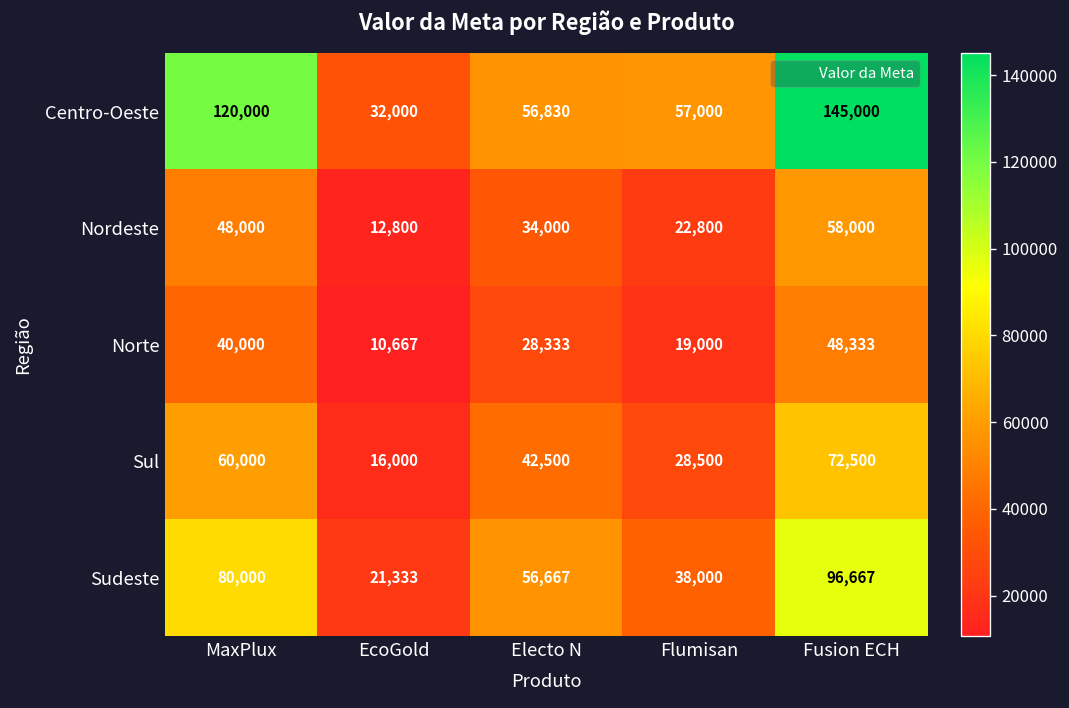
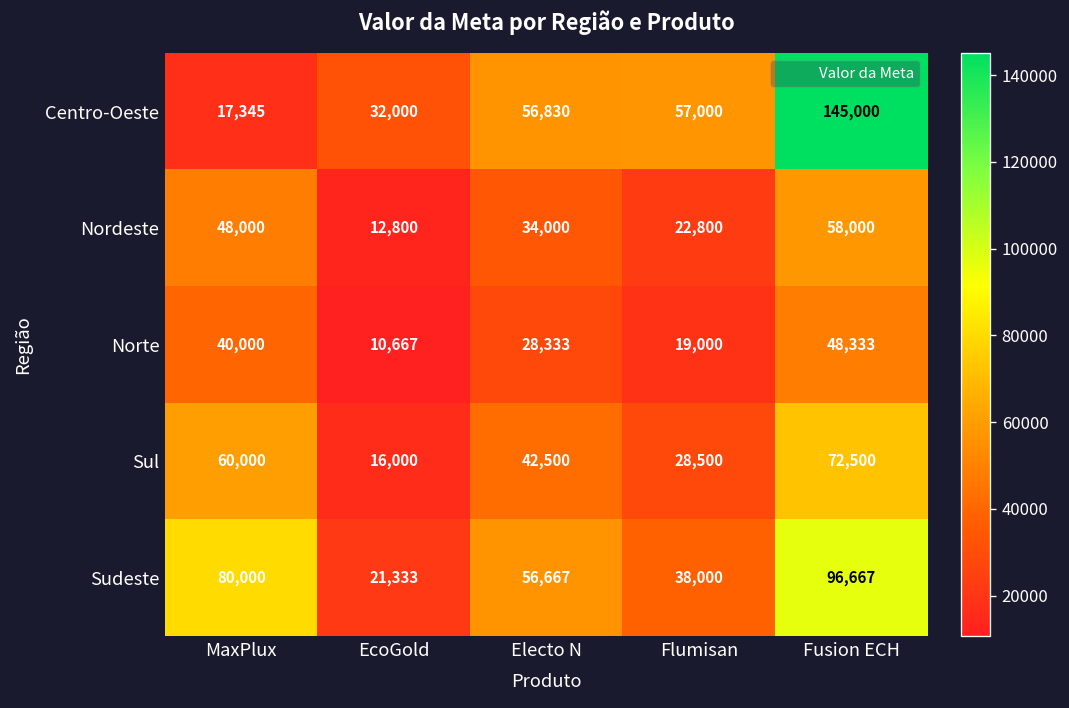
Centro-Oeste, MaxPlux: 120,000 -> 17,345
